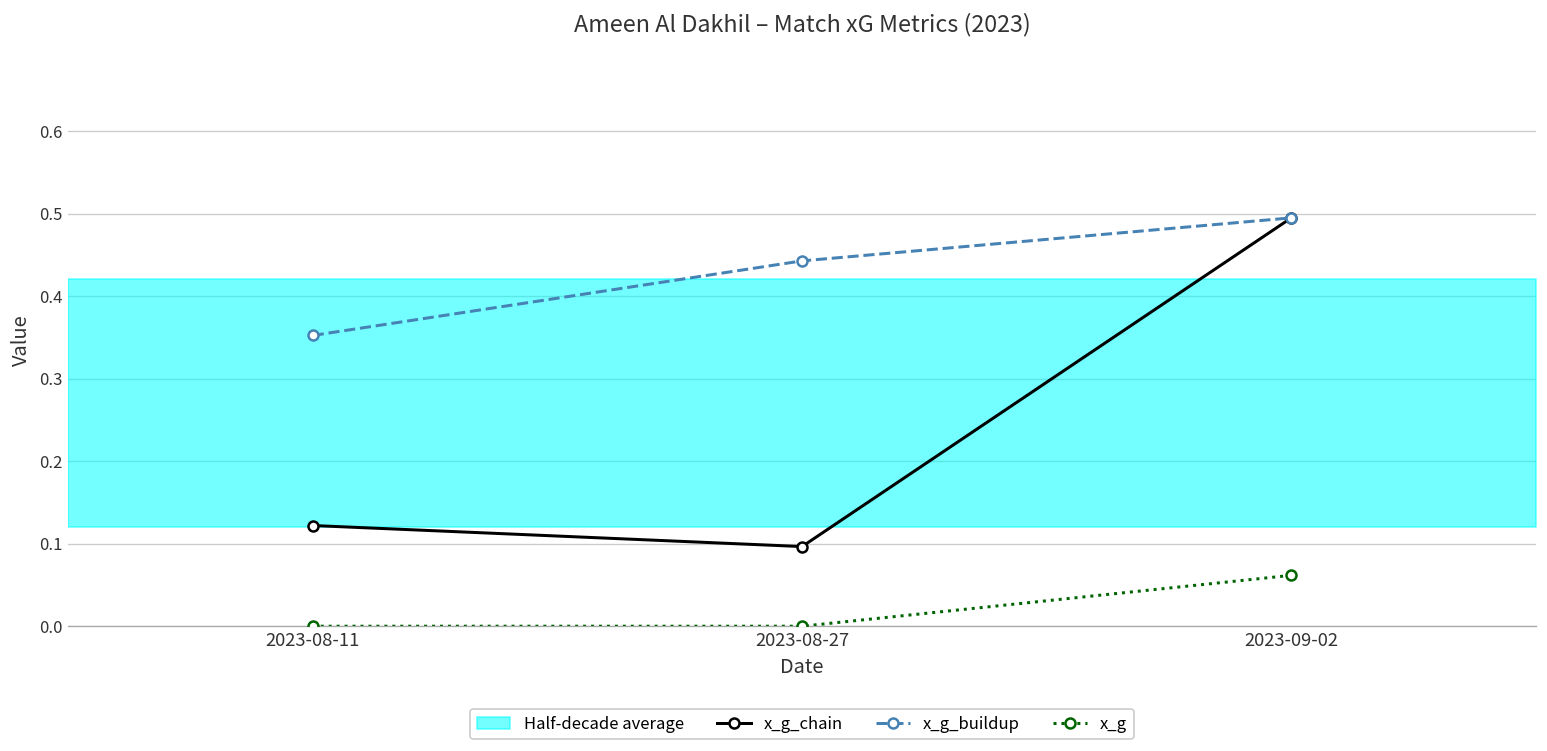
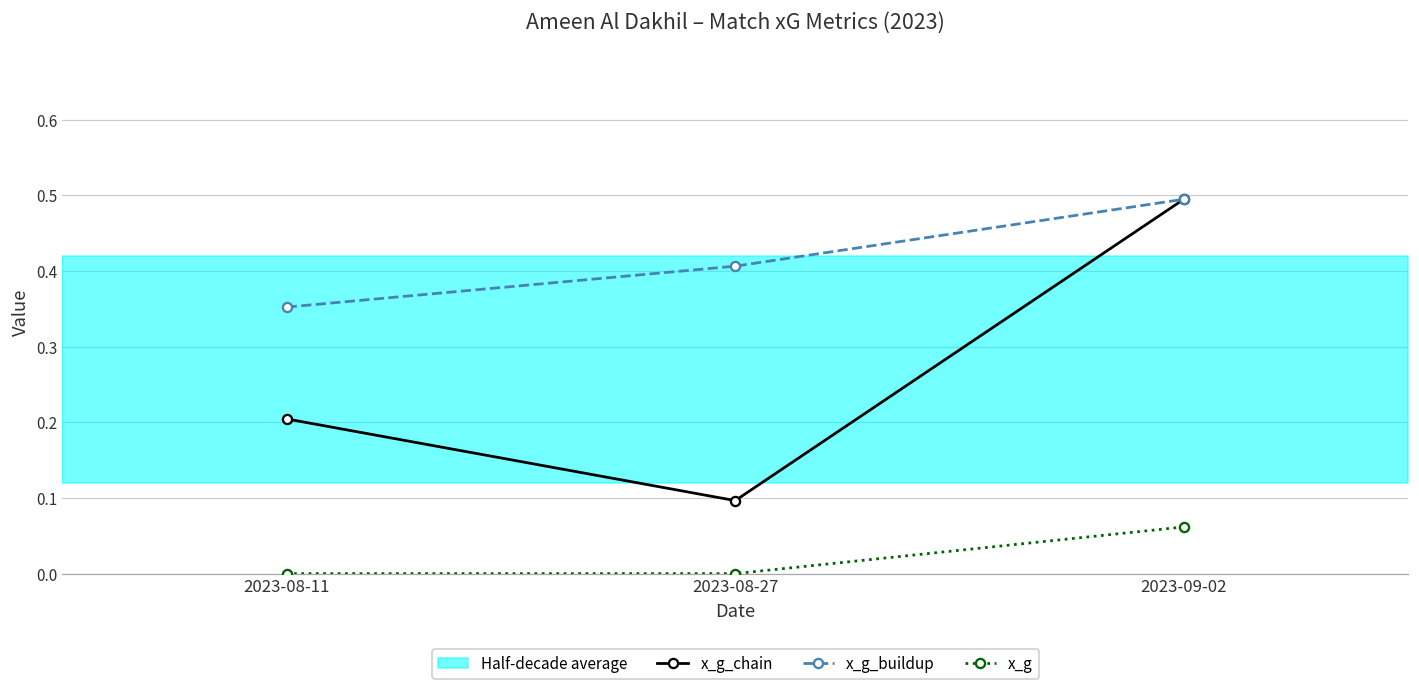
x_g_chain, 2023-08-11: 0.12 -> 0.20
x_g_buildup, 2023-08-27: 0.44 -> 0.41
